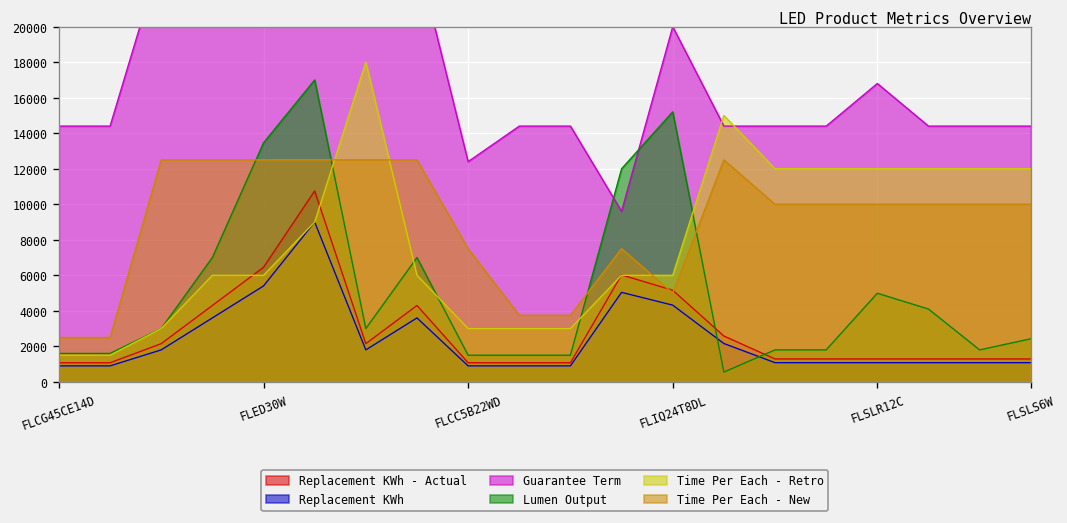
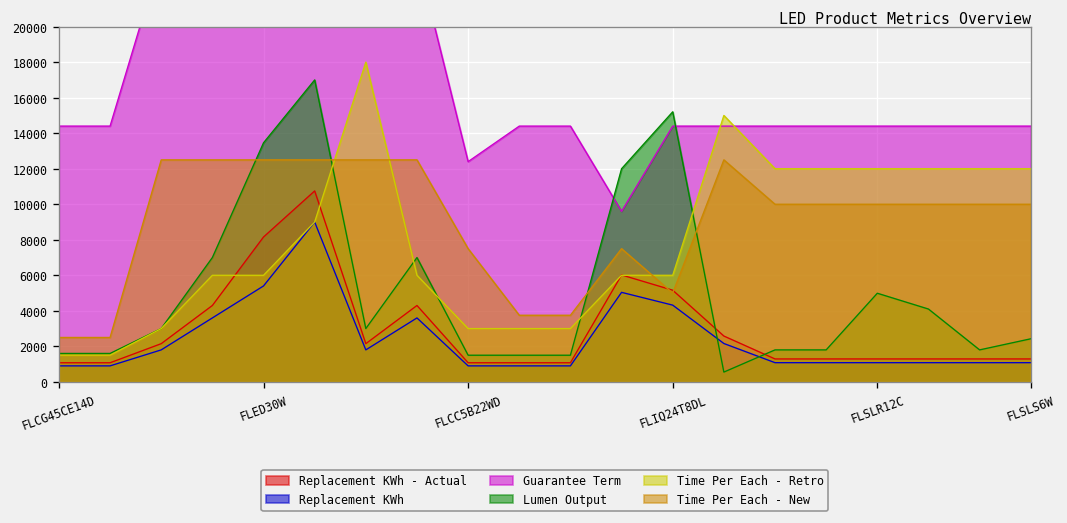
Replacement KWh - Actual, FLED30W: 6500 -> 8200
Guarantee Term, FLIQ24T8DL: 20000 -> 14400
Guarantee Term, FLSLR12C: 16800 -> 14400
